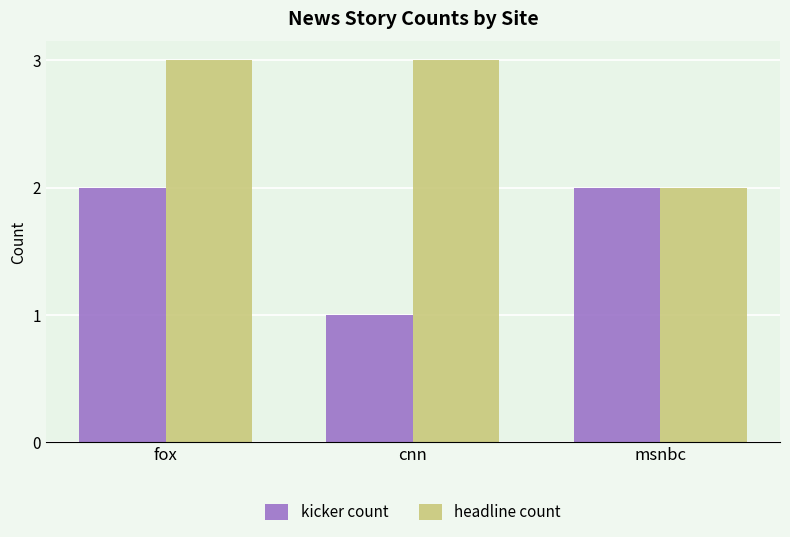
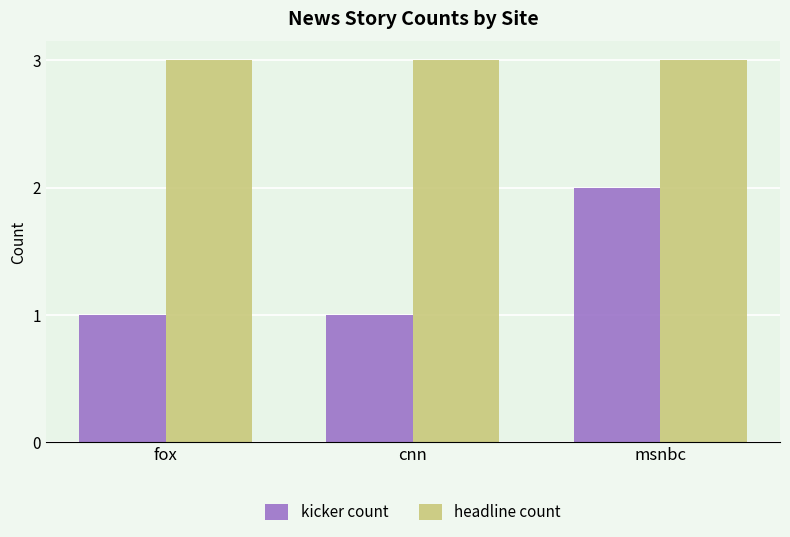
kicker count, fox: 2 -> 1
headline count, msnbc: 2 -> 3
